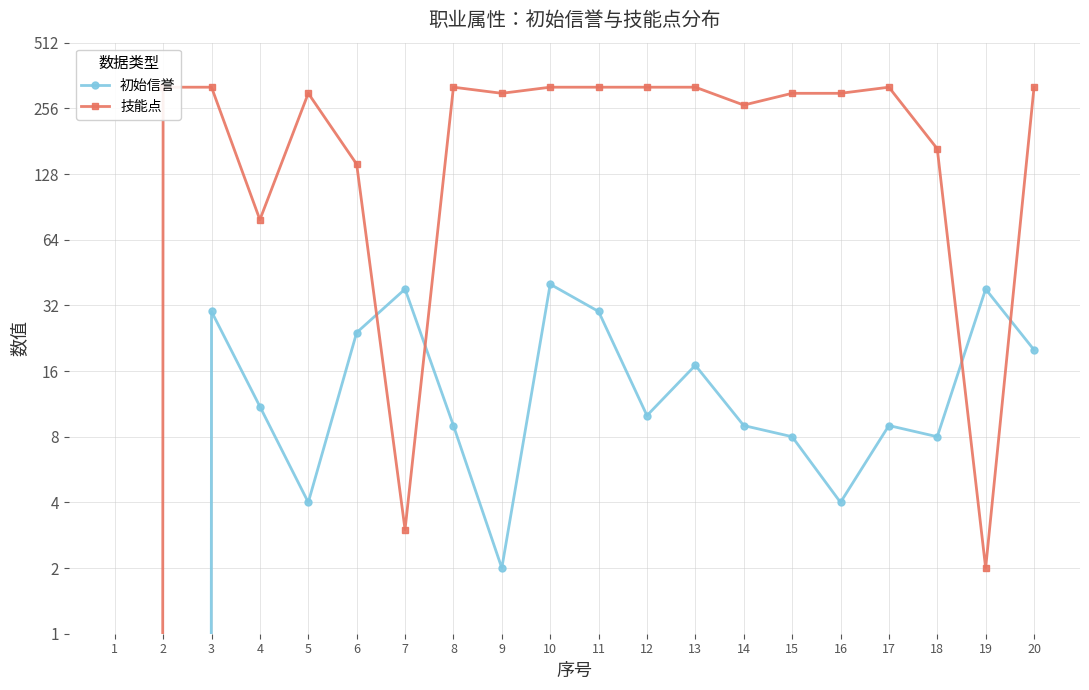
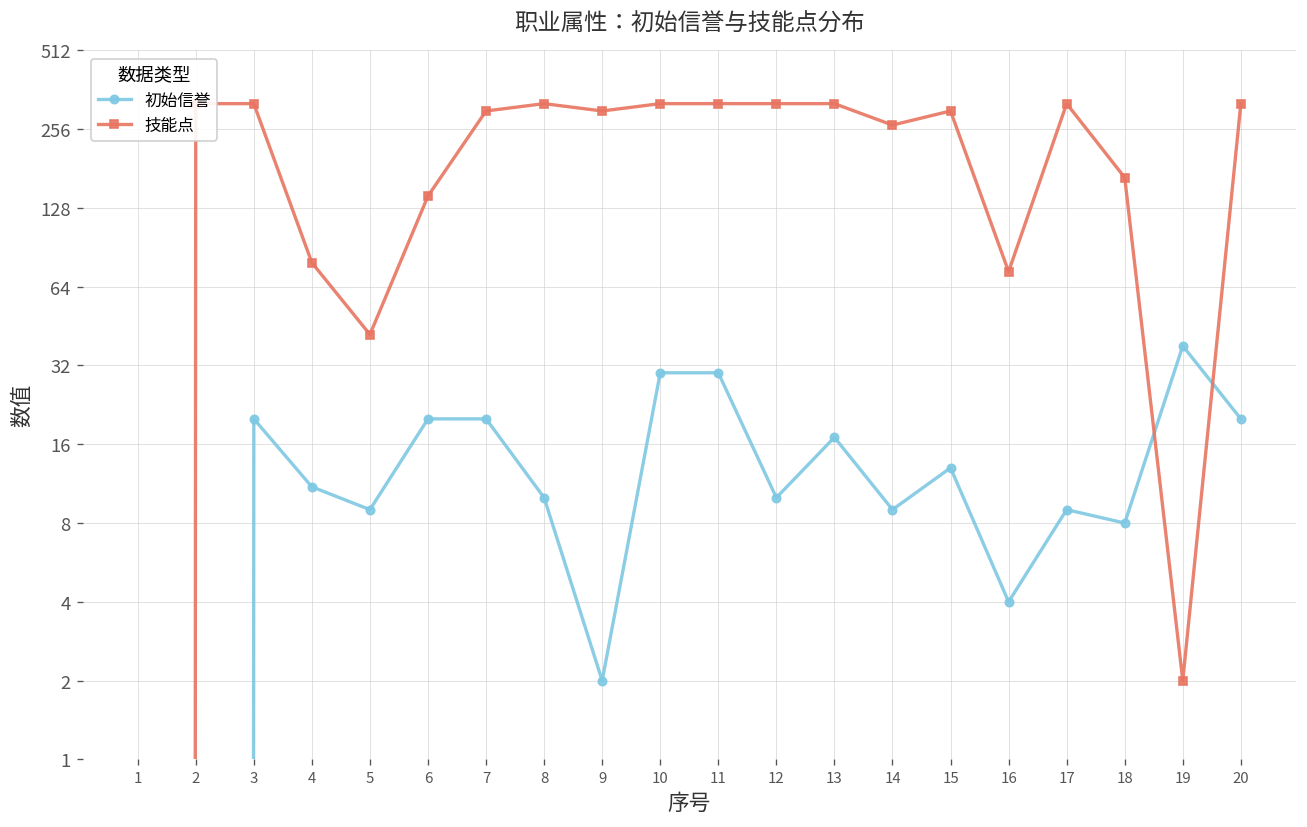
初始信誉, 3: 30 -> 20
初始信誉, 5: 4 -> 9
技能点, 5: 300 -> 42
初始信誉, 6: 24 -> 20
初始信誉, 7: 38 -> 20
技能点, 7: 3 -> 300
初始信誉, 8: 9 -> 10
初始信誉, 10: 40 -> 30
初始信誉, 15: 8 -> 13
技能点, 16: 300 -> 73
